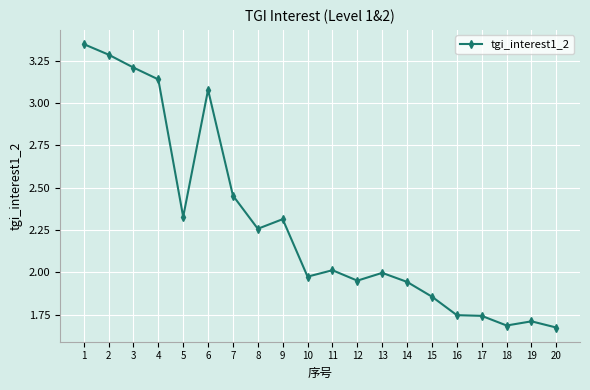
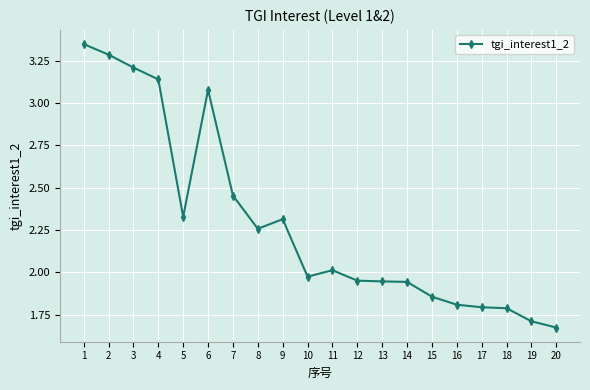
13: 2.00 -> 1.95
16: 1.75 -> 1.81
17: 1.74 -> 1.79
18: 1.69 -> 1.79
